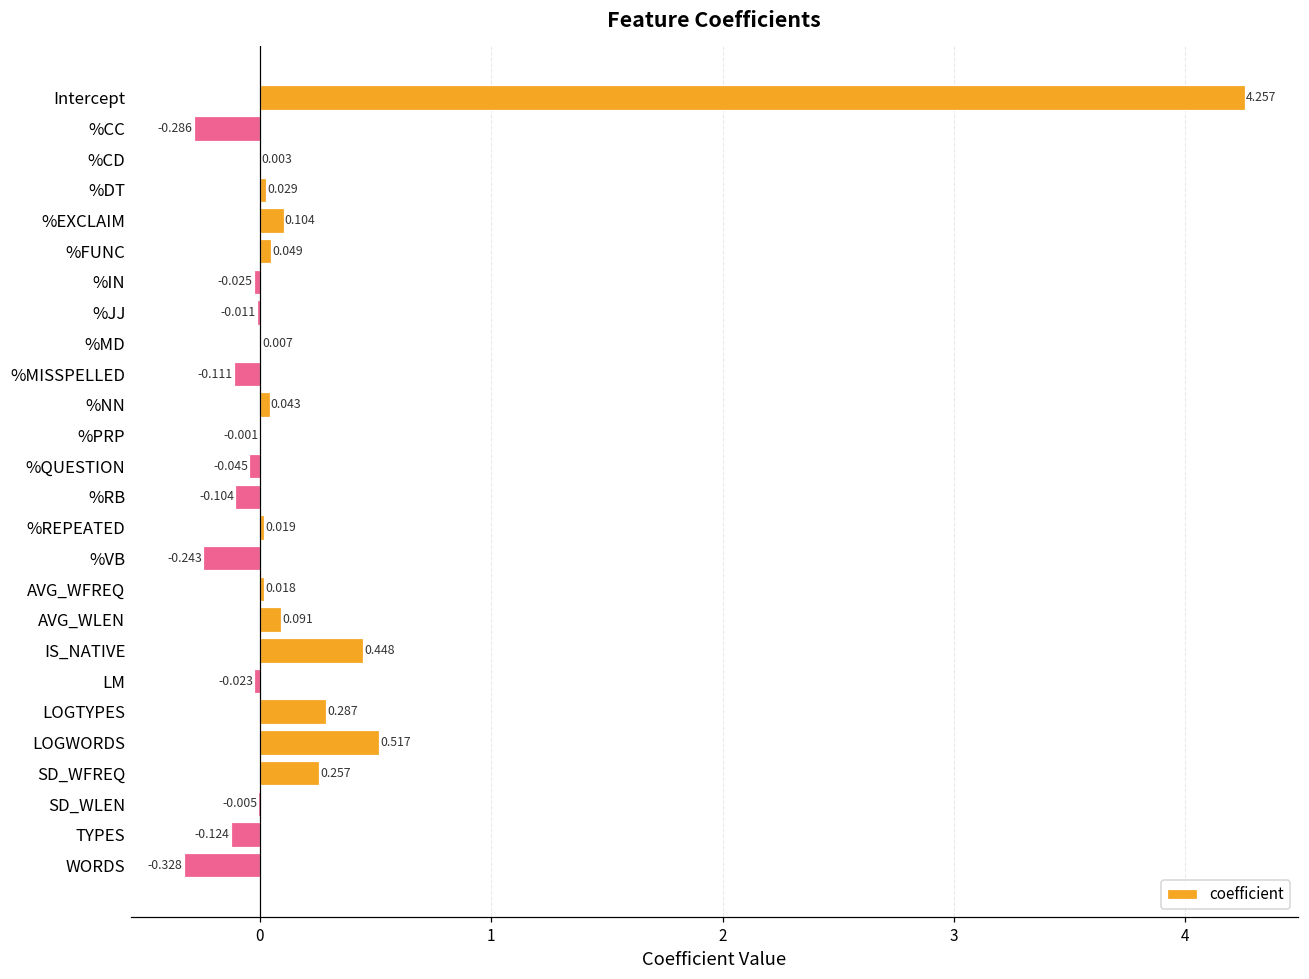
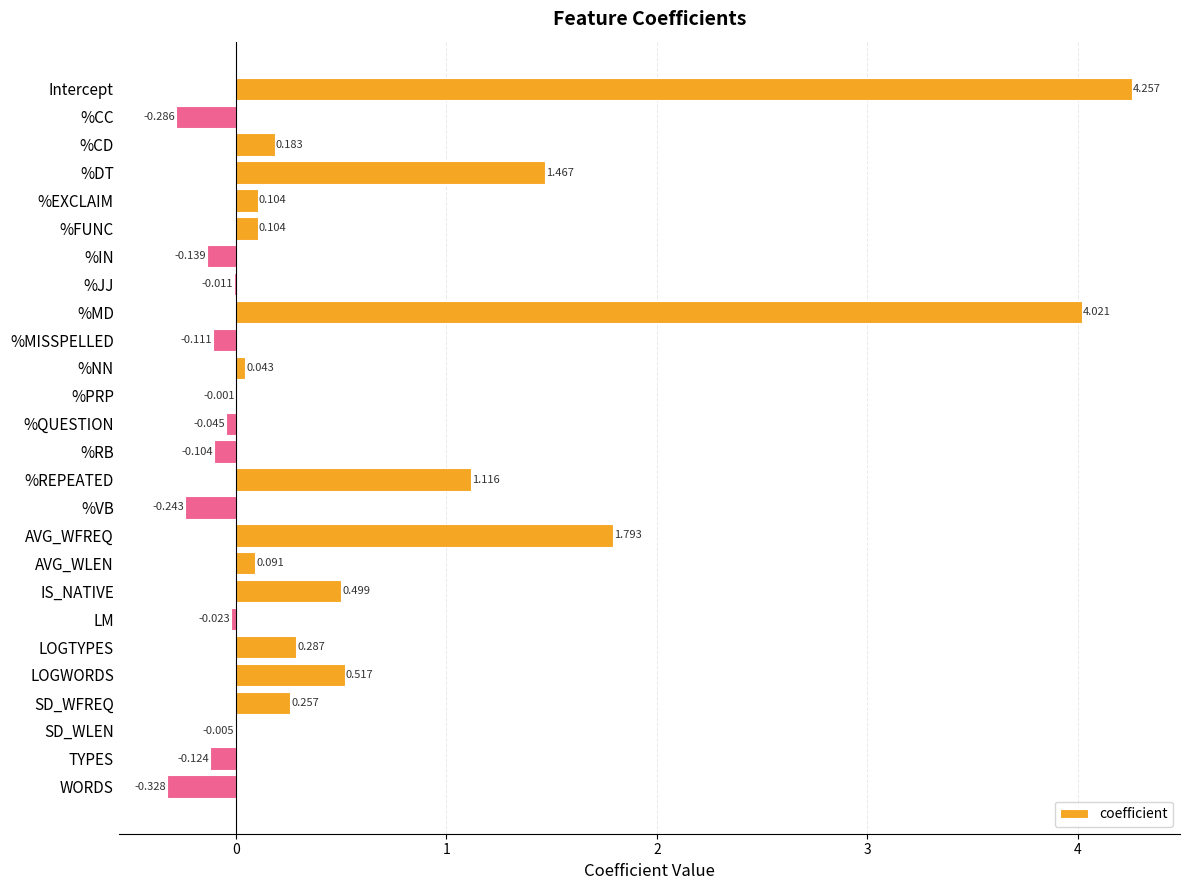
%CD: 0.003 -> 0.183
%DT: 0.029 -> 1.467
%FUNC: 0.049 -> 0.104
%IN: -0.025 -> -0.139
%MD: 0.007 -> 4.021
%REPEATED: 0.019 -> 1.116
AVG_WFREQ: 0.018 -> 1.793
IS_NATIVE: 0.448 -> 0.499
